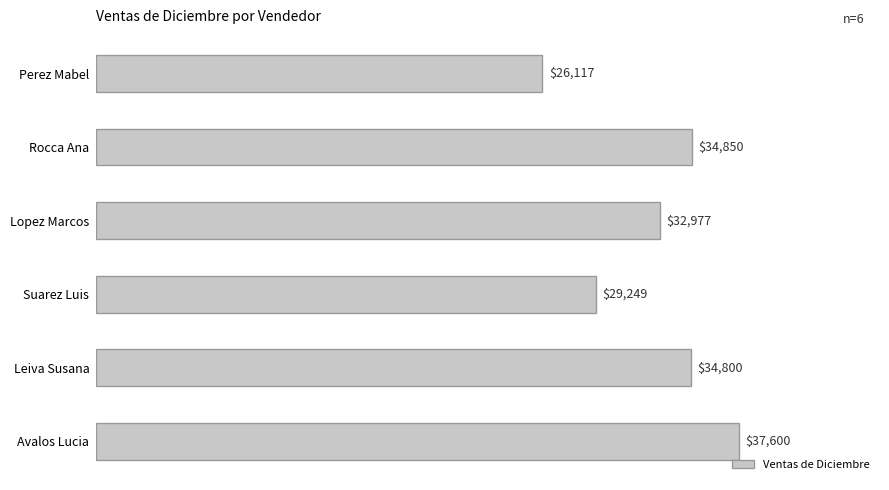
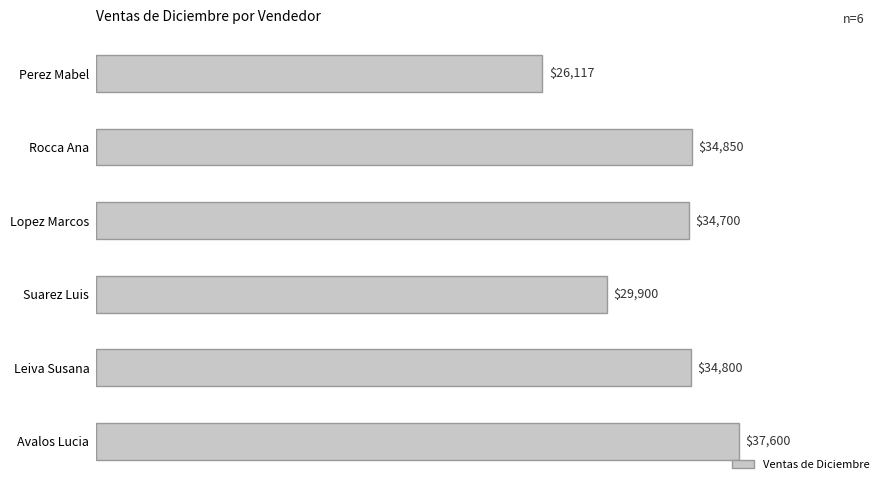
Lopez Marcos: $32,977 -> $34,700
Suarez Luis: $29,249 -> $29,900
